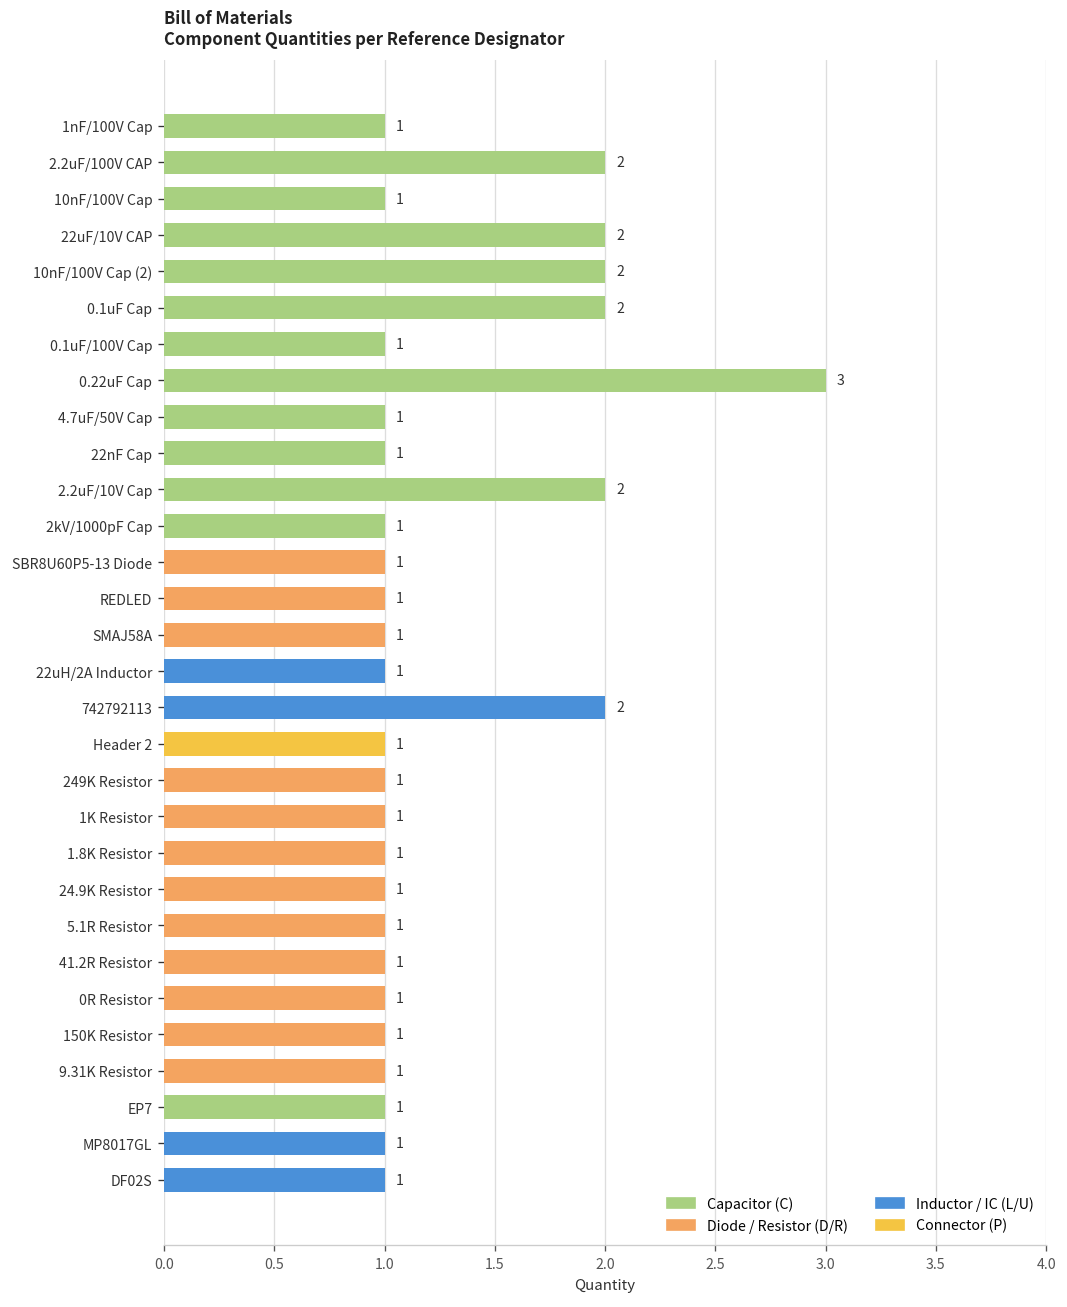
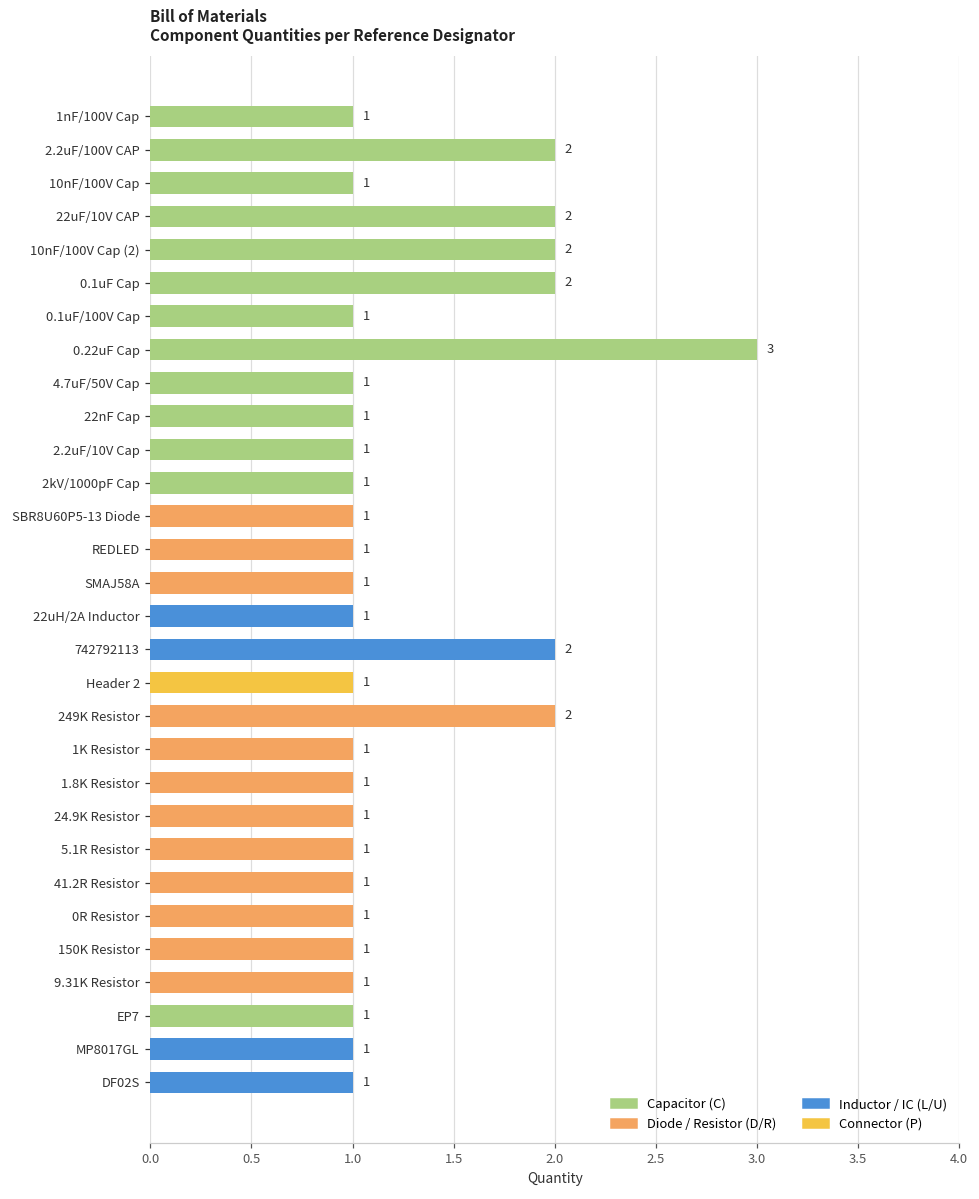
2.2uF/10V Cap: 2 -> 1
249K Resistor: 1 -> 2
